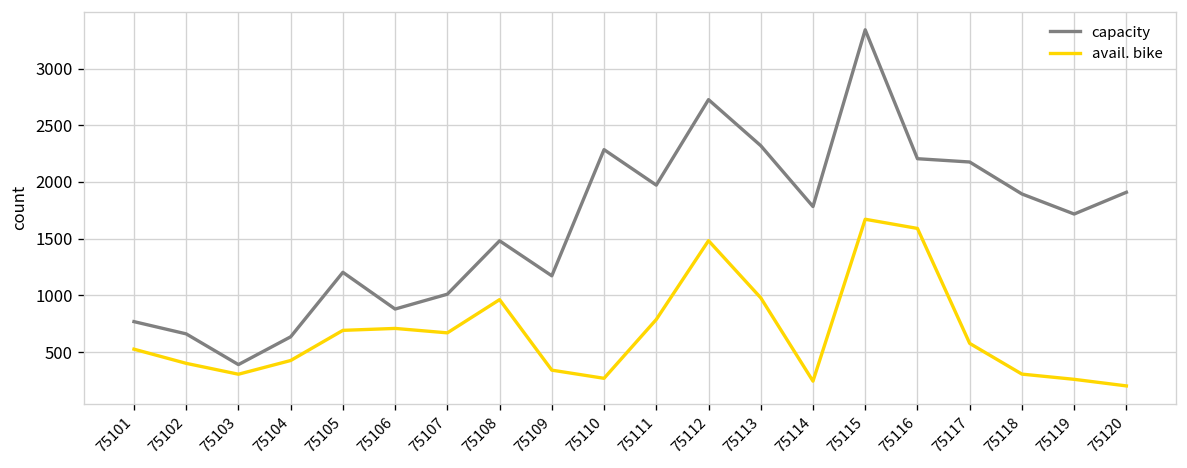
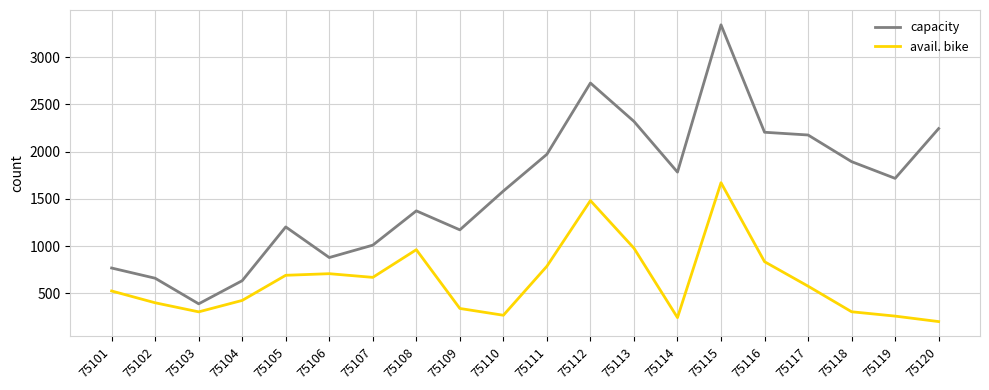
capacity, 75108: 1500 -> 1400
capacity, 75110: 2300 -> 1600
avail. bike, 75116: 1600 -> 800
capacity, 75120: 1900 -> 2200
